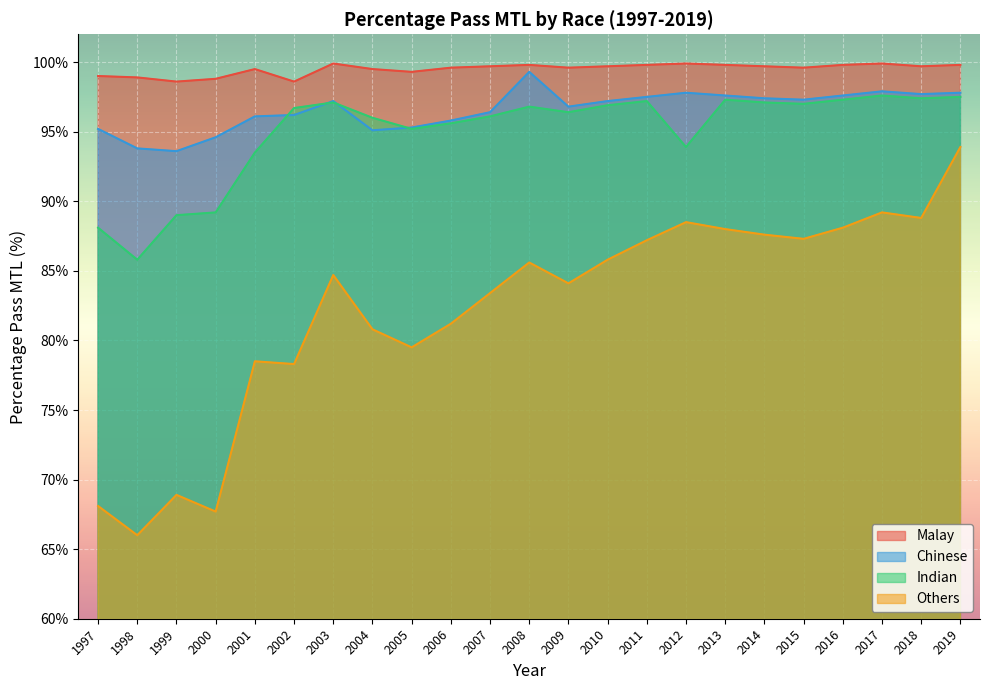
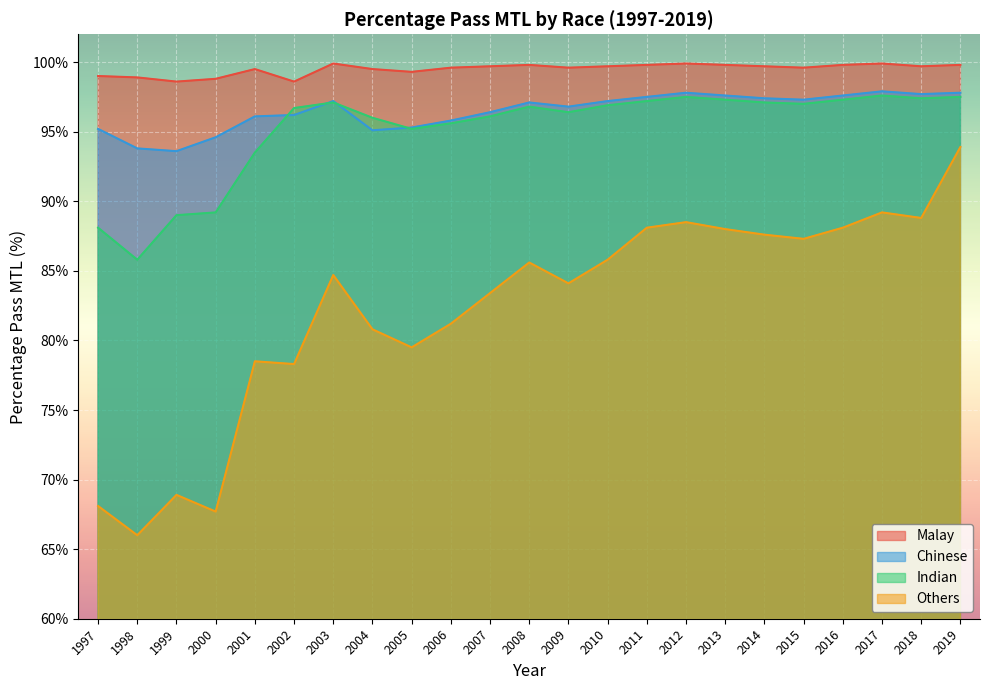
Chinese, 2008: 99.3% -> 97.1%
Others, 2011: 87.2% -> 88.1%
Indian, 2012: 93.9% -> 97.5%
